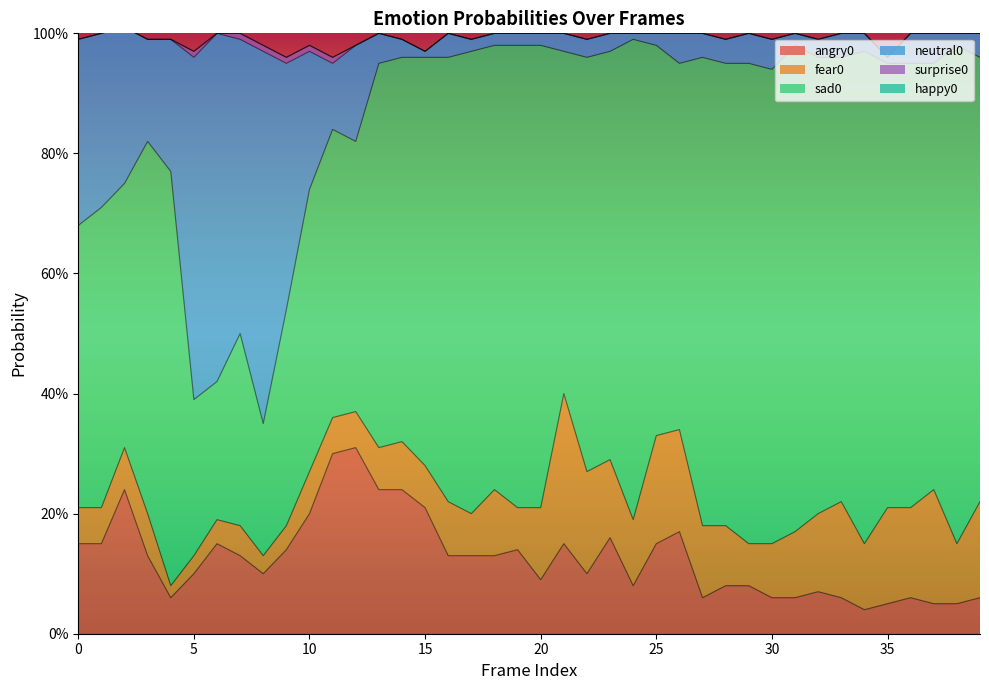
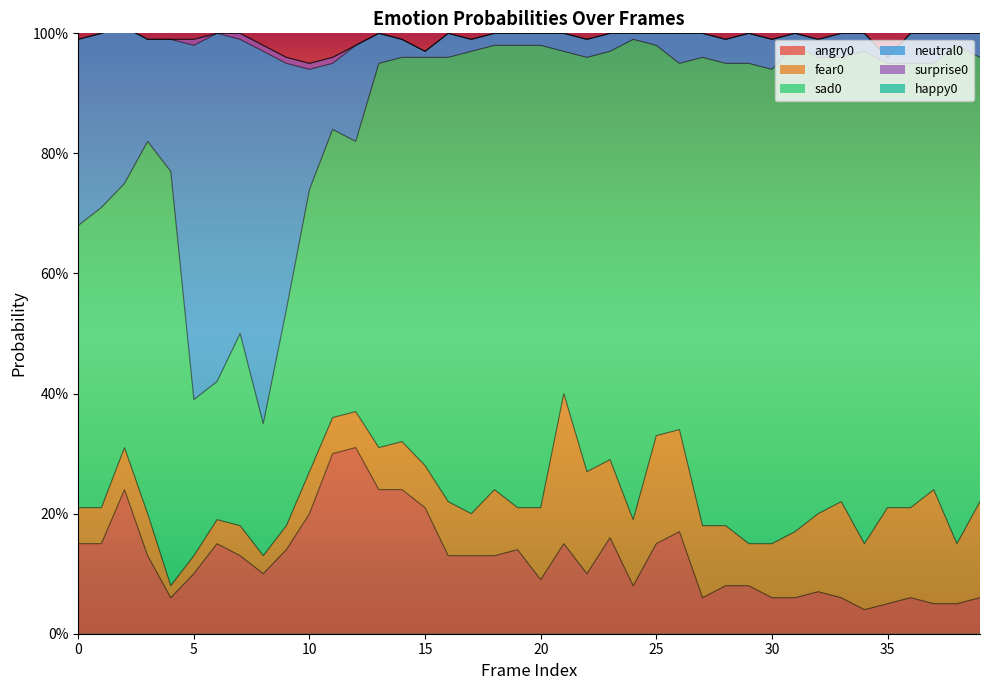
neutral0, 5: 57% -> 59%
neutral0, 10: 23% -> 20%
